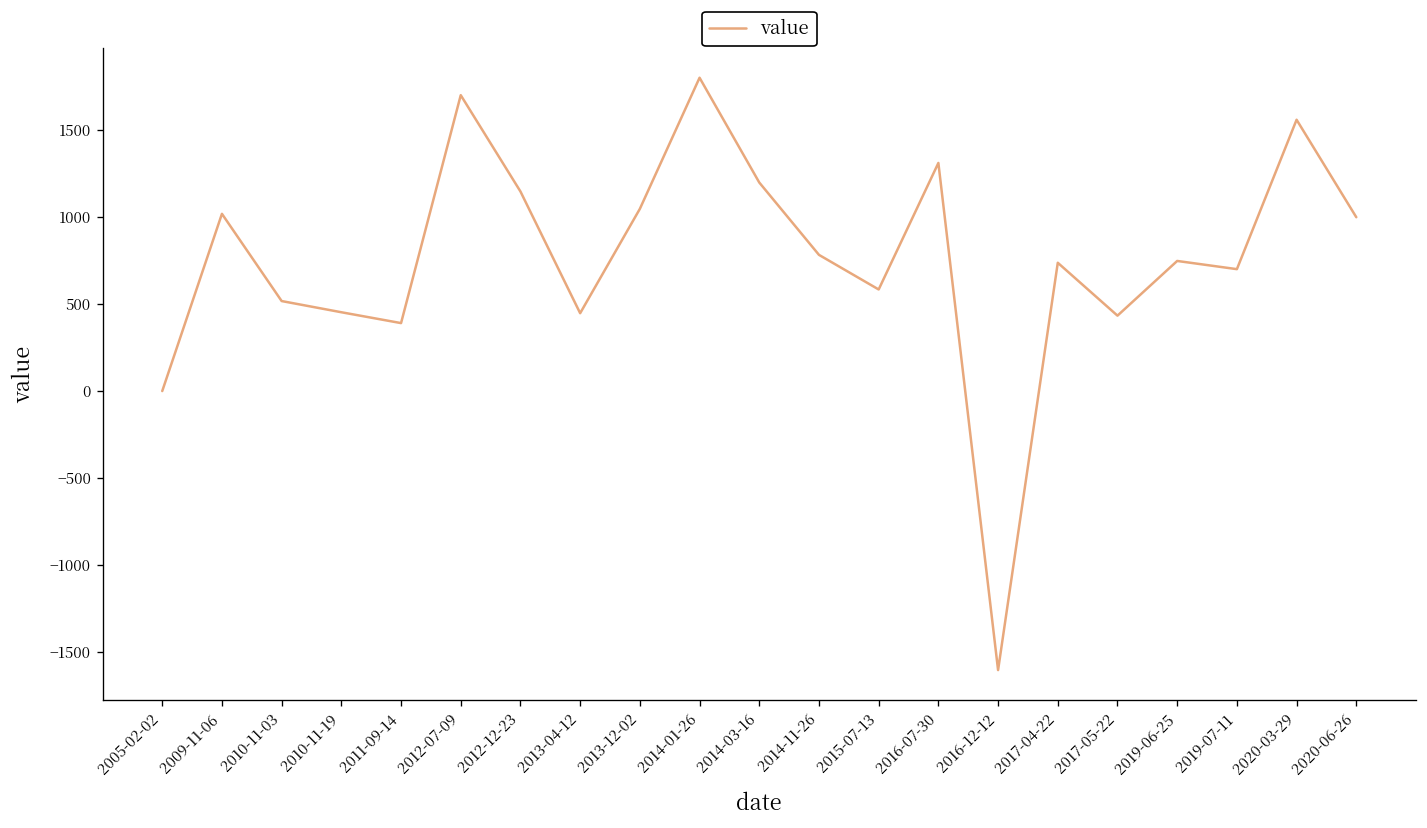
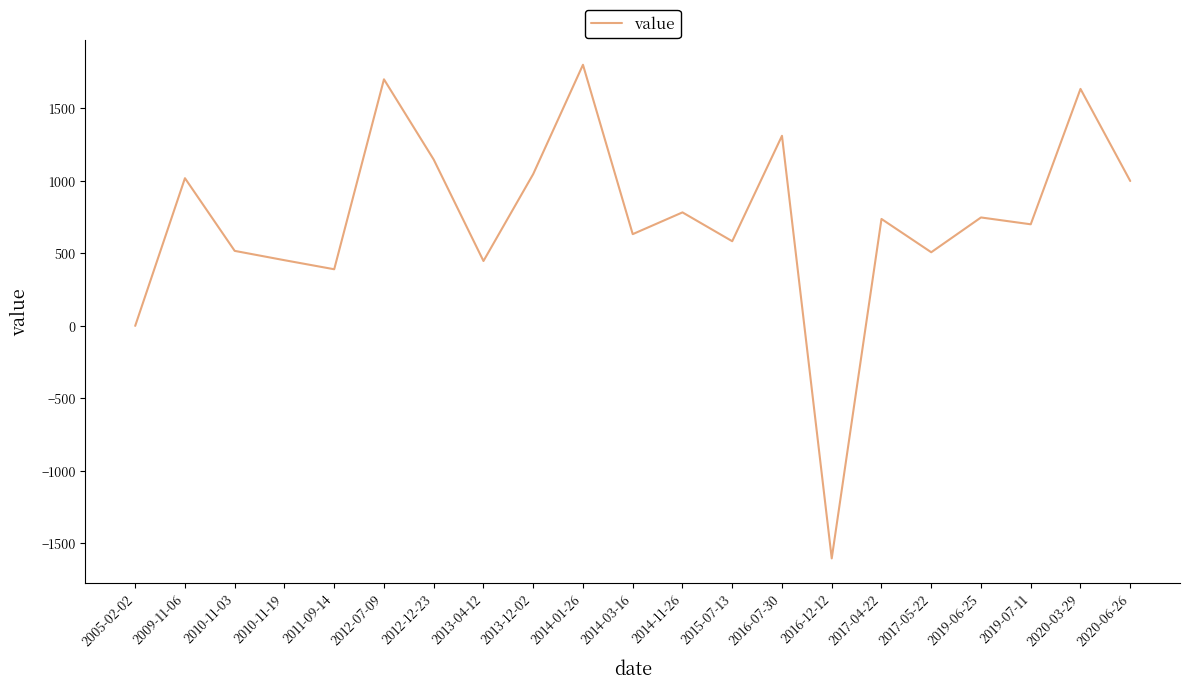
2014-03-16: 1200 -> 630
2017-05-22: 430 -> 510
2020-03-29: 1560 -> 1630
